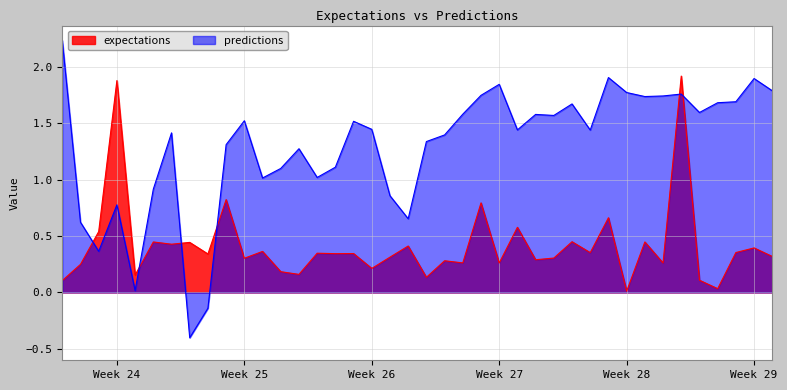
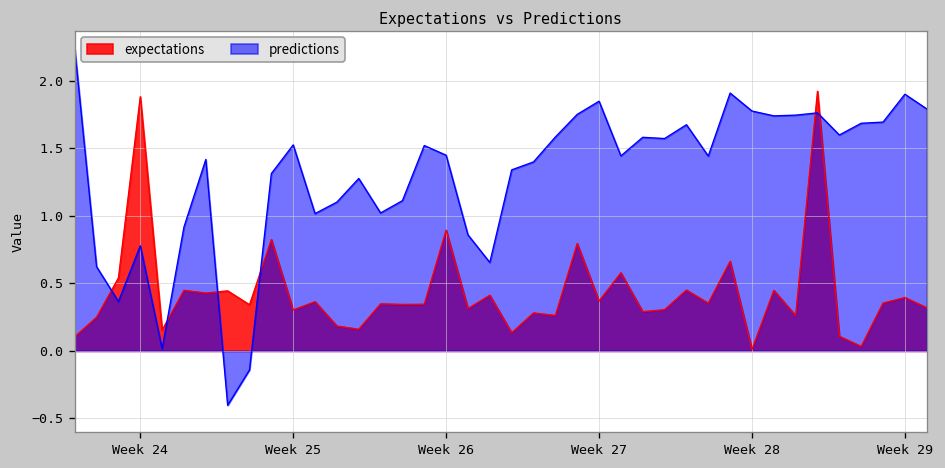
expectations, Week 26: 0.21 -> 0.89
expectations, Week 27: 0.26 -> 0.37
